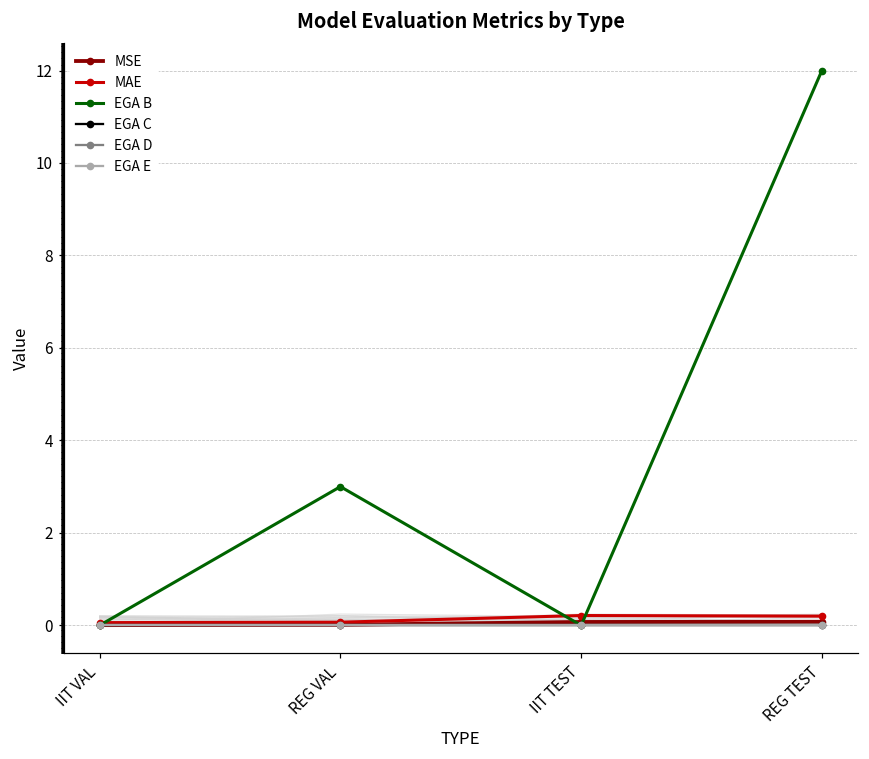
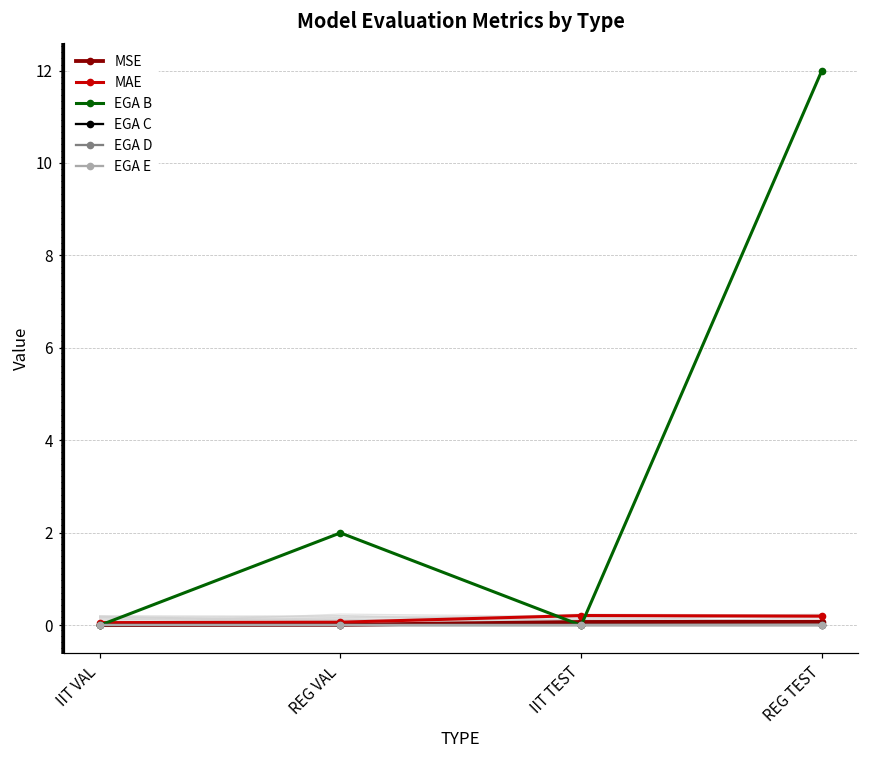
EGA B, REG VAL: 3 -> 2
